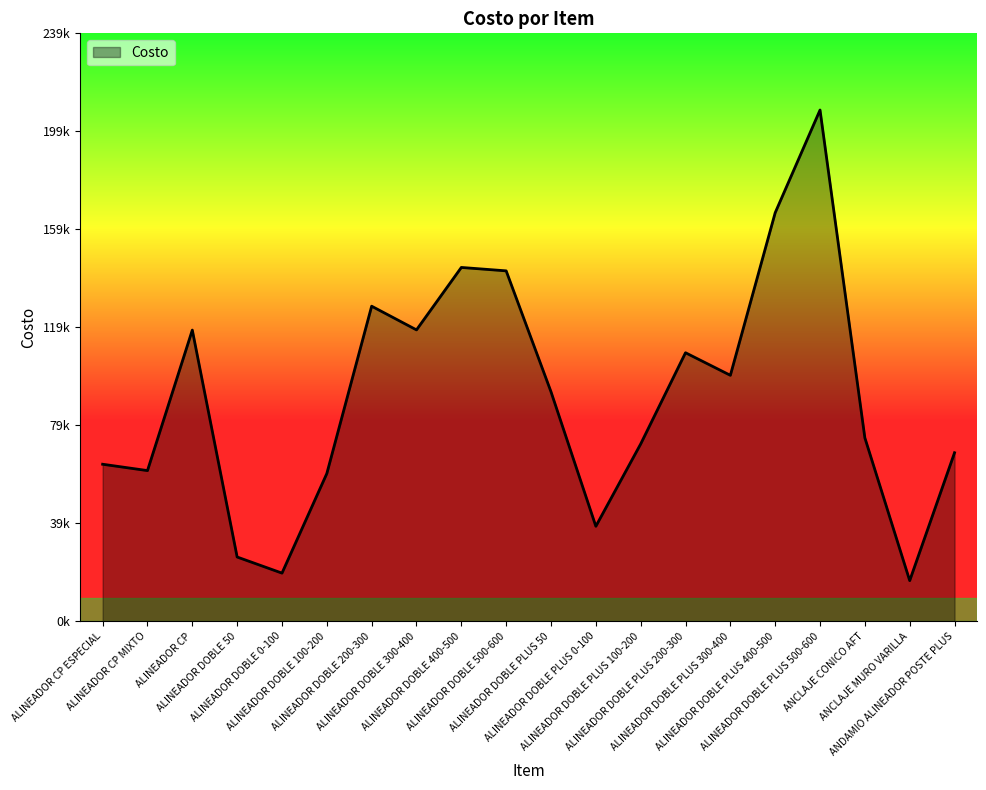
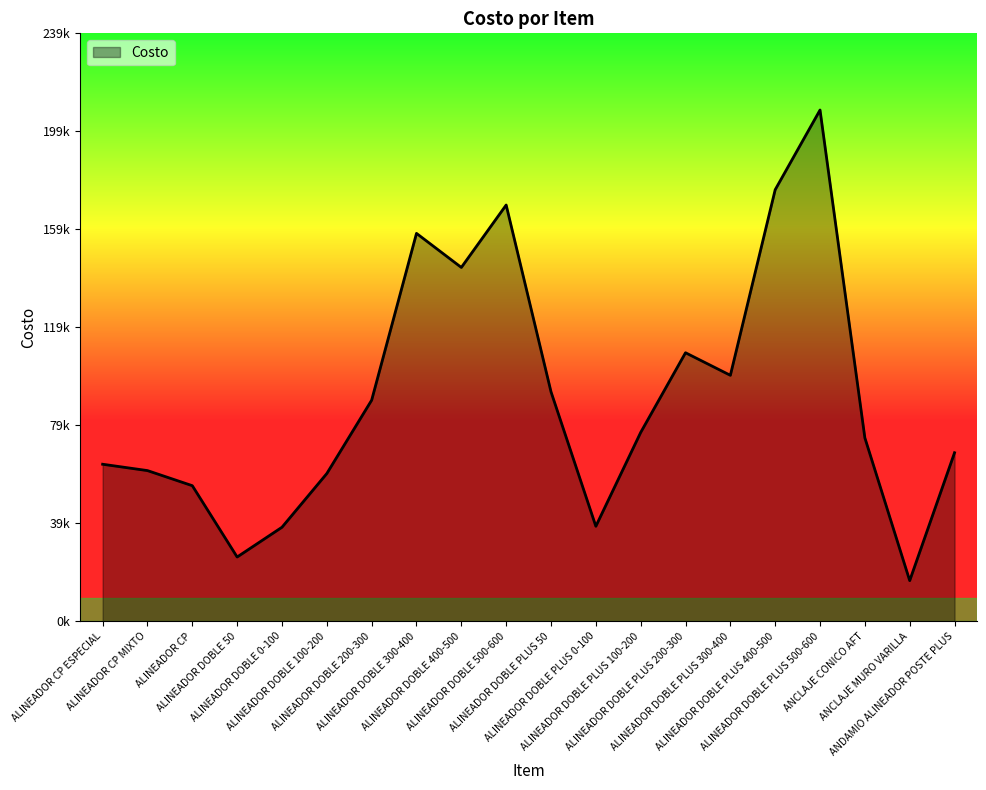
ALINEADOR CP: 118000 -> 55000
ALINEADOR DOBLE 0-100: 20000 -> 38000
ALINEADOR DOBLE 200-300: 128000 -> 90000
ALINEADOR DOBLE 300-400: 119000 -> 158000
ALINEADOR DOBLE 500-600: 143000 -> 169000
ALINEADOR DOBLE PLUS 100-200: 72000 -> 77000
ALINEADOR DOBLE PLUS 400-500: 166000 -> 176000
